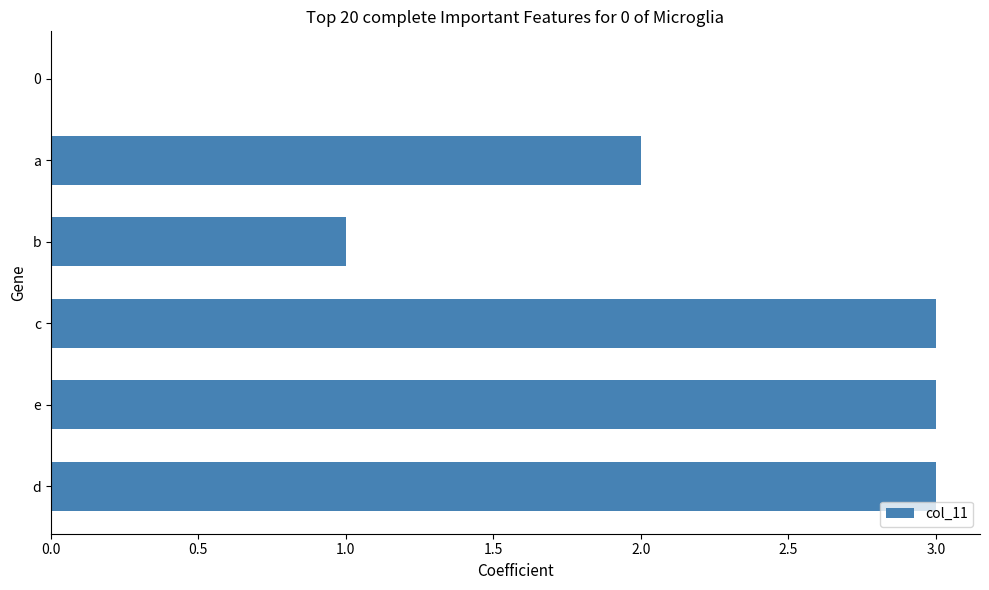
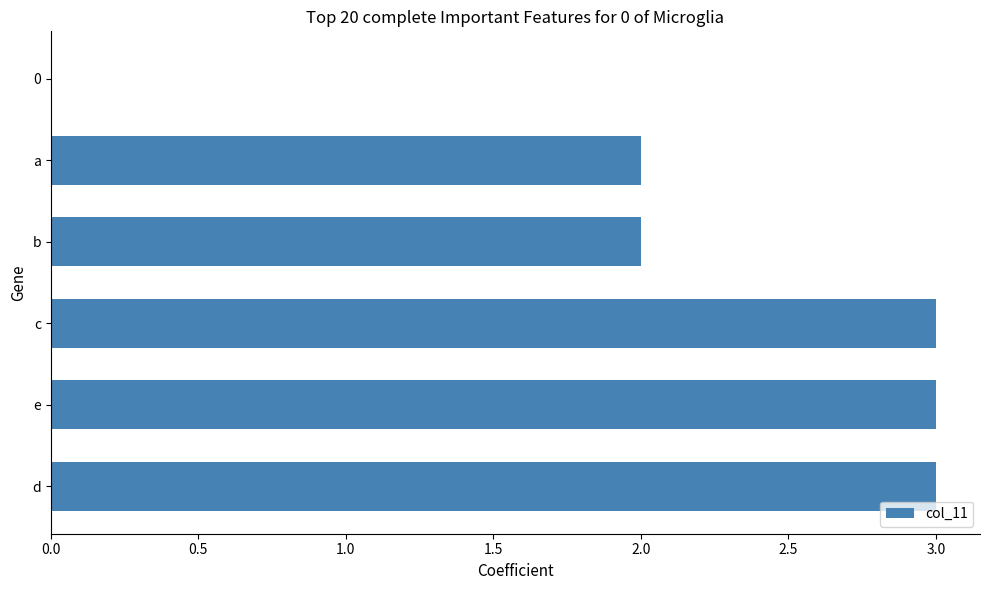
b: 1 -> 2
